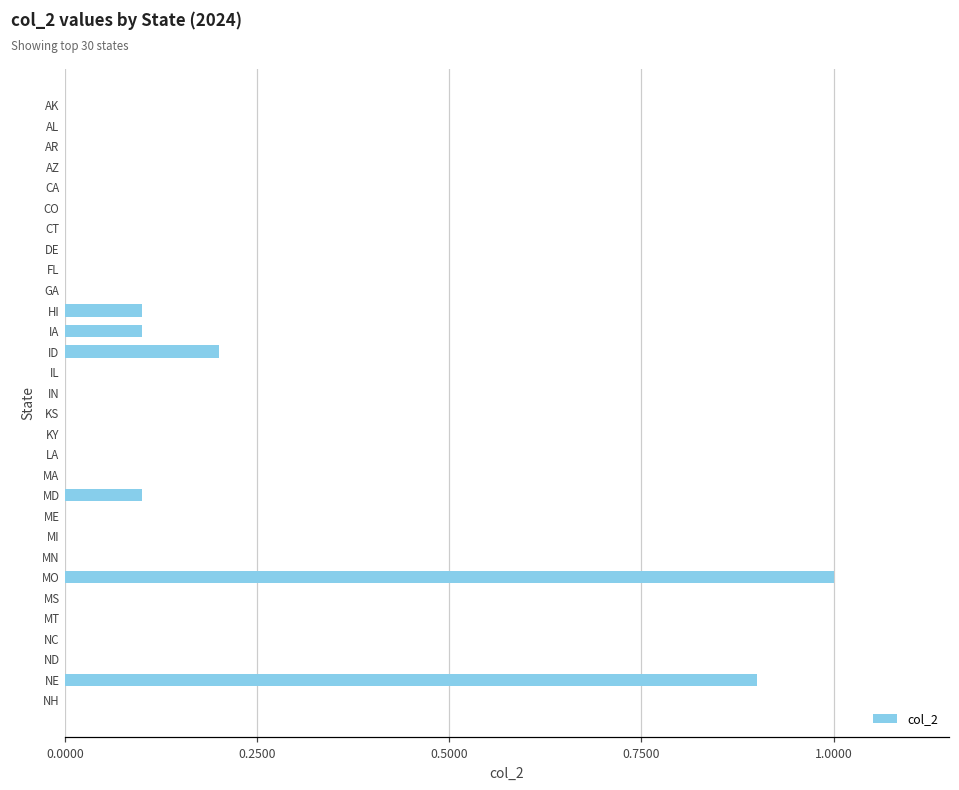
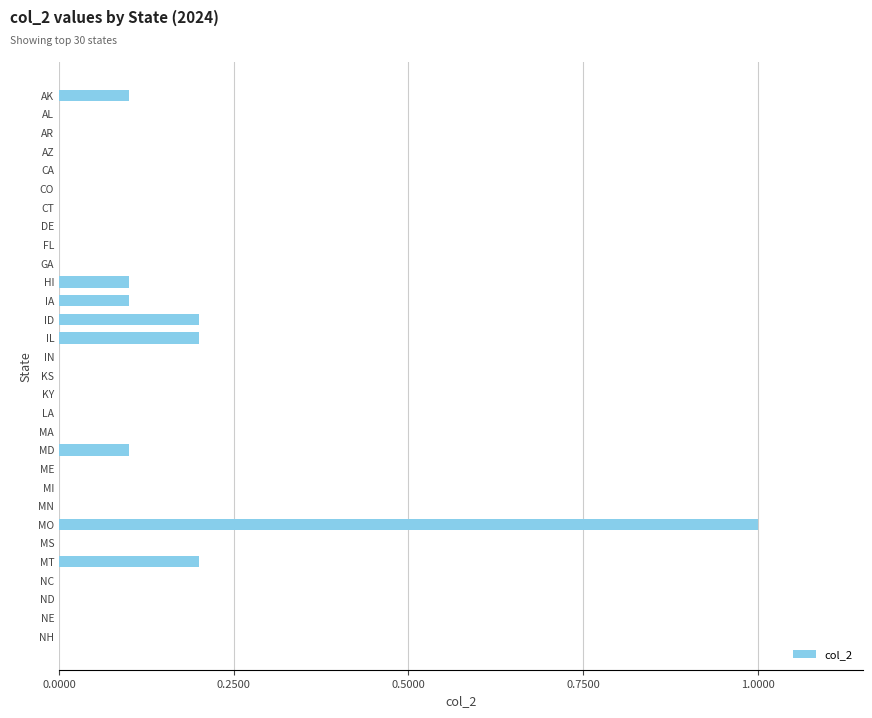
AK: 0.0 -> 0.1
IL: 0.0 -> 0.2
MT: 0.0 -> 0.2
NE: 0.9 -> 0.0
